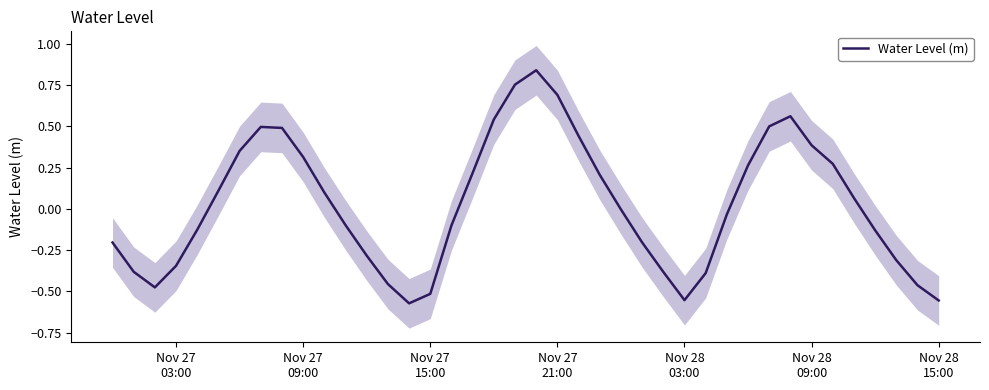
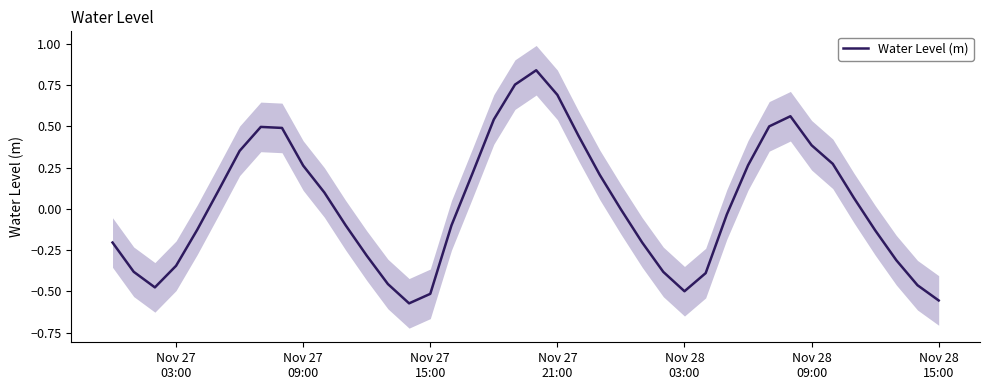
Water Level (m), Nov 27 09:00: 0.31 -> 0.26
Water Level (m), Nov 28 03:00: -0.55 -> -0.50
